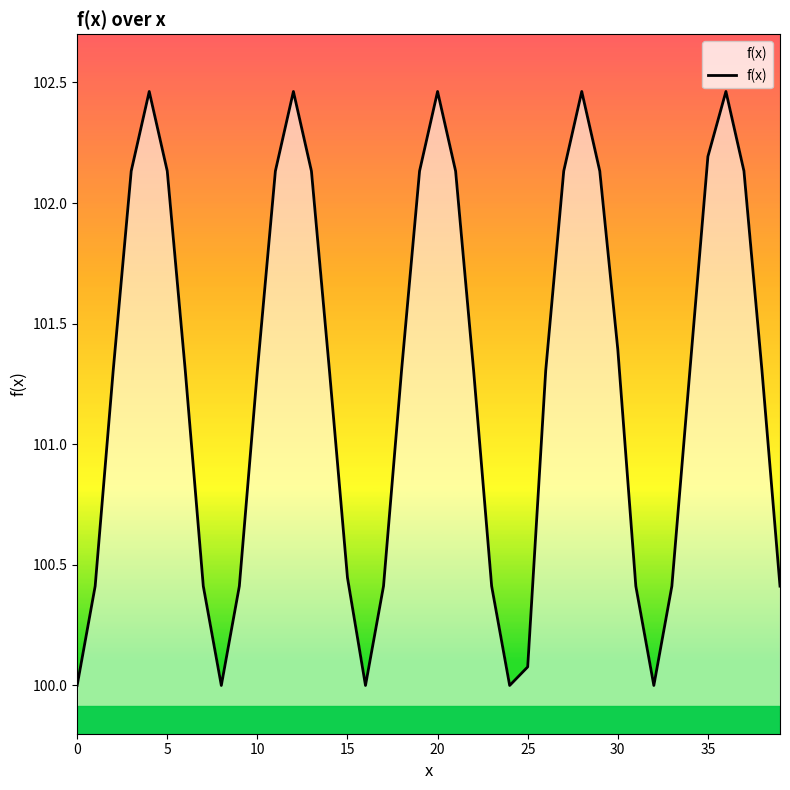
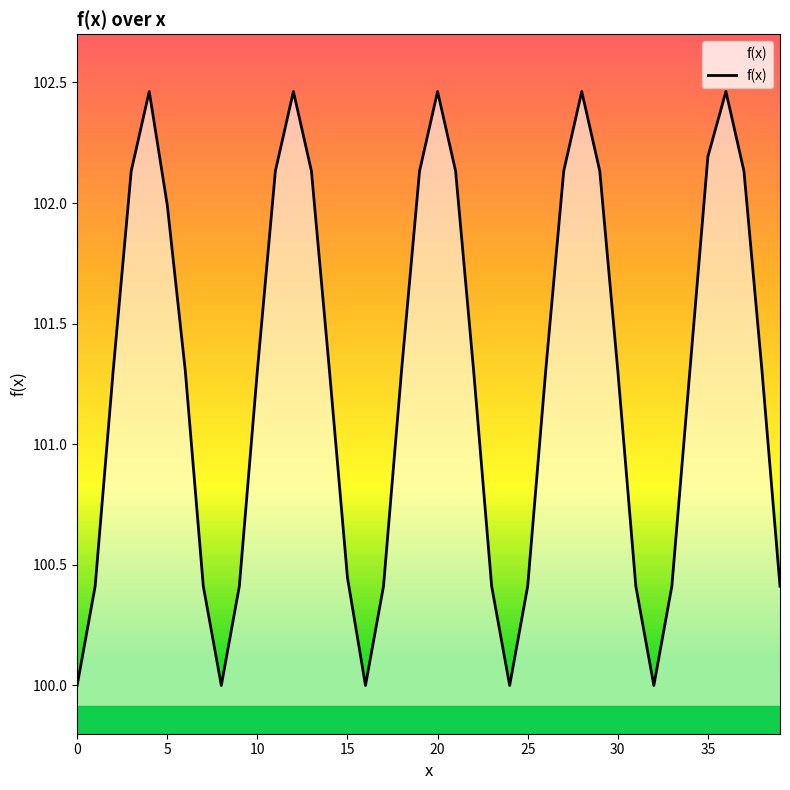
5: 102.13 -> 101.99
25: 100.08 -> 100.41
30: 101.39 -> 101.31
